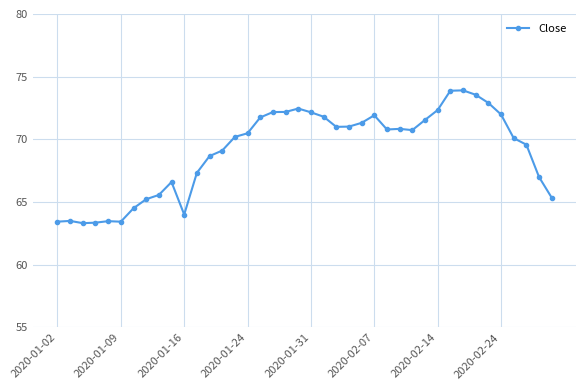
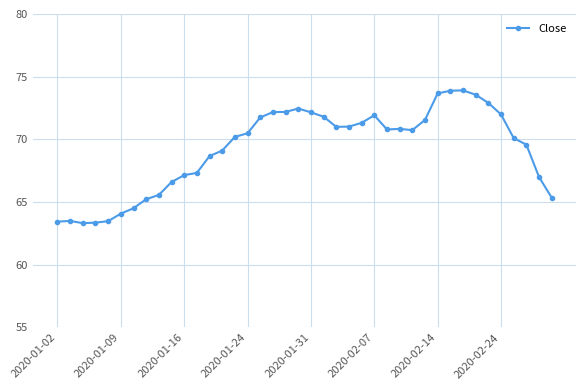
2020-01-09: 63.4 -> 64.1
2020-01-16: 64.0 -> 67.2
2020-02-14: 72.3 -> 73.7
